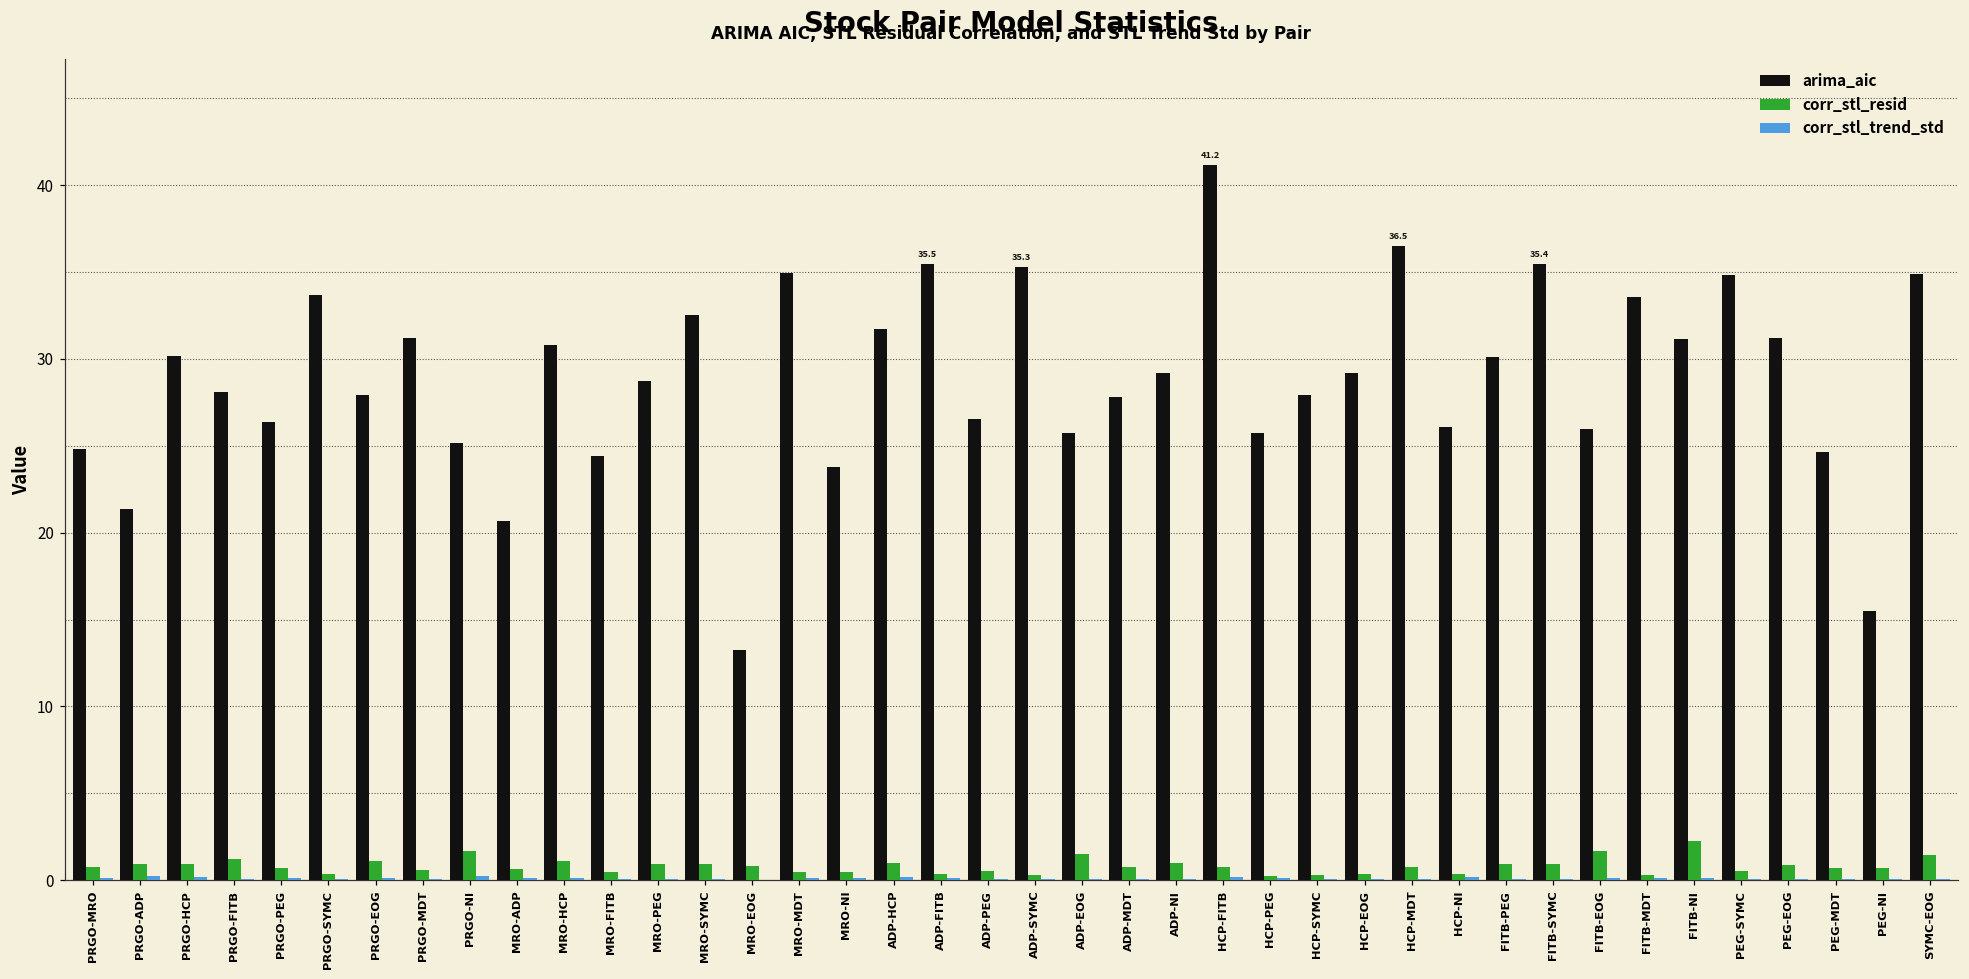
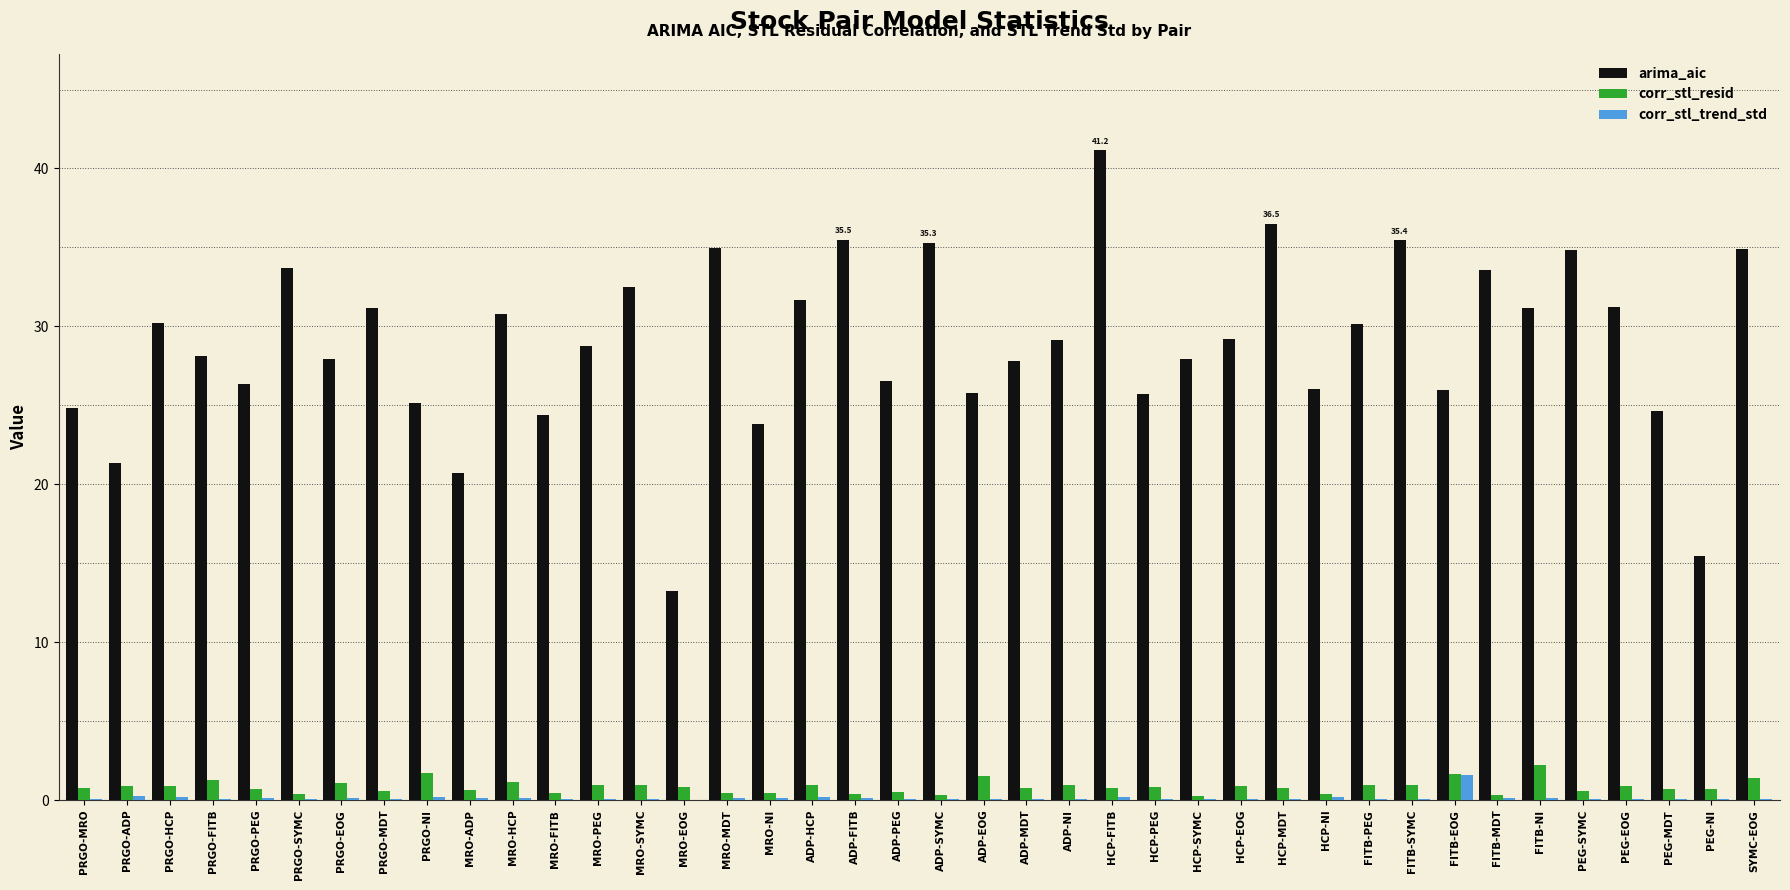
corr_stl_resid, HCP-PEG: 0.3 -> 0.8
corr_stl_resid, HCP-EOG: 0.4 -> 0.9
corr_stl_trend_std, FITB-EOG: 0.1 -> 1.6
